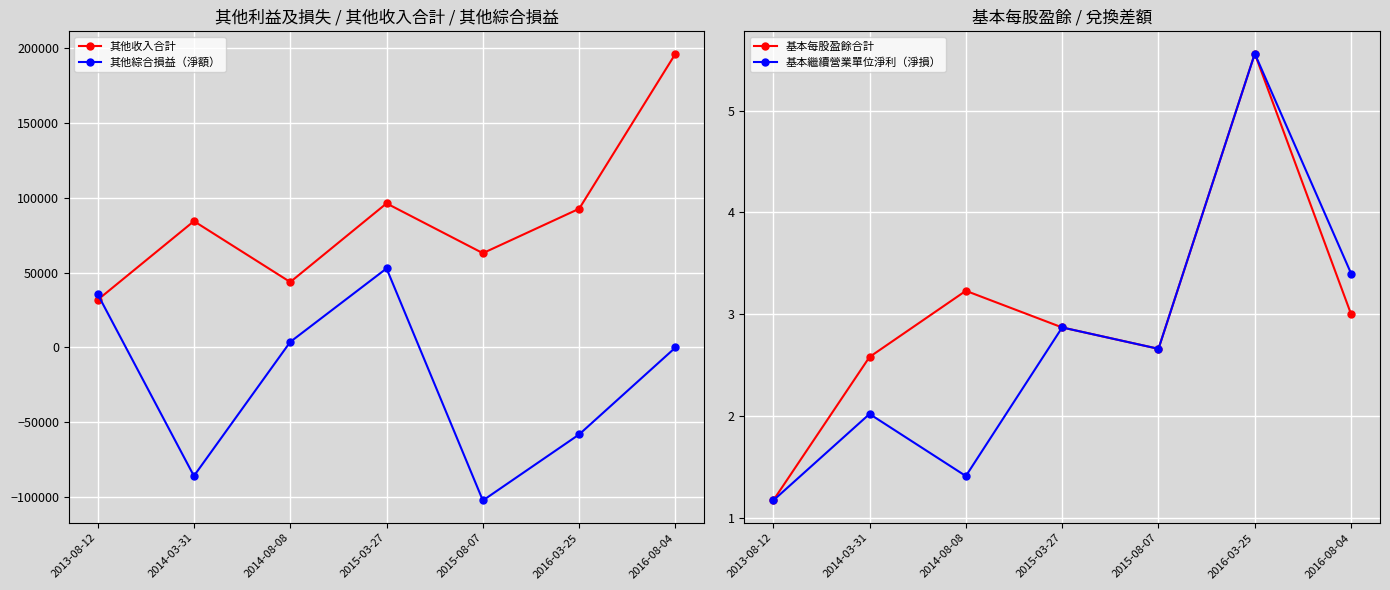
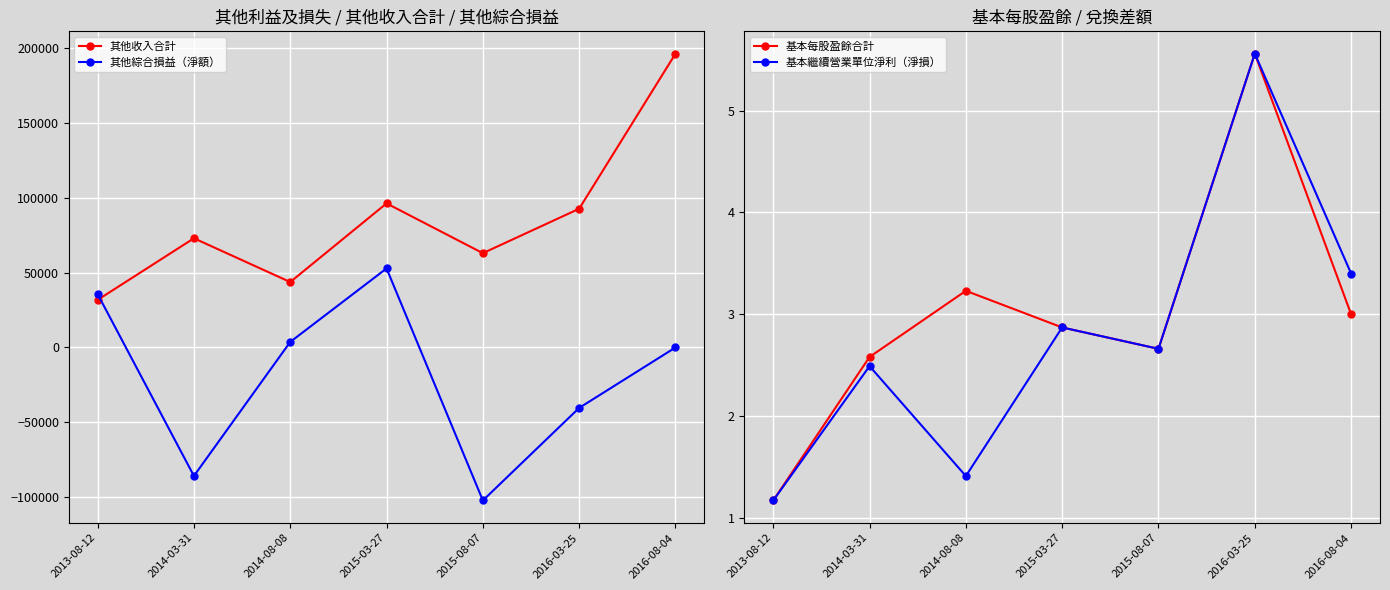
其他利益及損失 / 其他收入合計 / 其他綜合損益, 其他收入合計, 2014-03-31: 84000 -> 73000
其他利益及損失 / 其他收入合計 / 其他綜合損益, 其他綜合損益（淨額）, 2016-03-25: -58000 -> -40000
基本每股盈餘 / 兌換差額, 基本繼續營業單位淨利（淨損）, 2014-03-31: 2.02 -> 2.49
